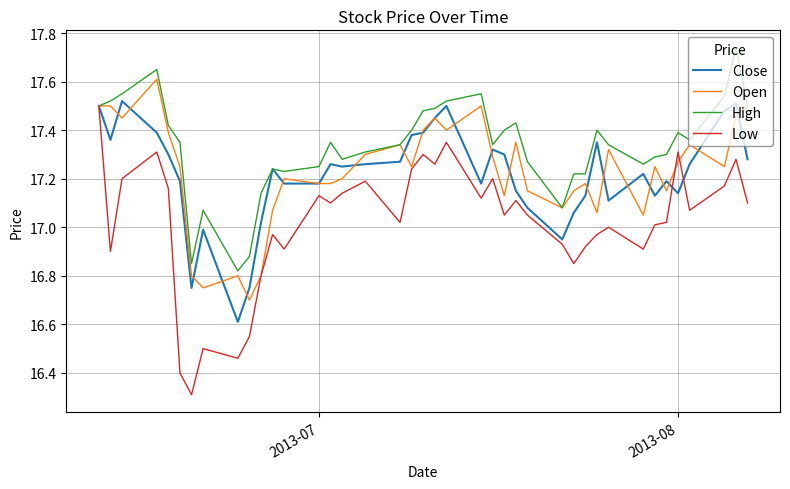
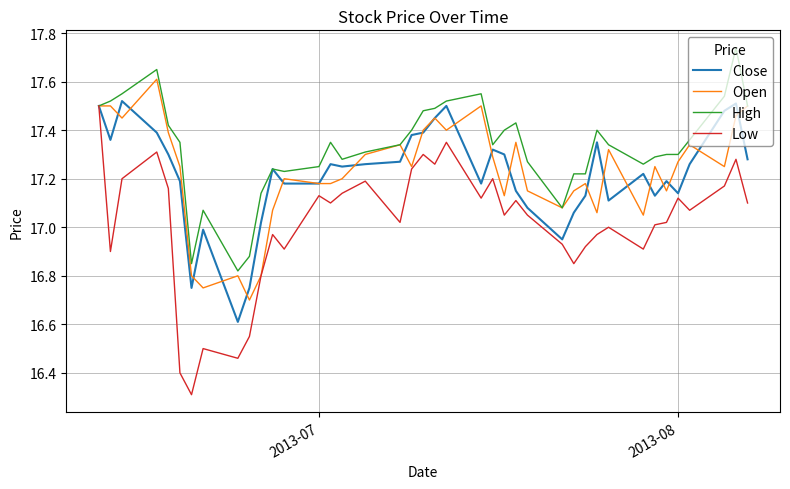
High, 2013-08: 17.39 -> 17.30
Low, 2013-08: 17.31 -> 17.12
